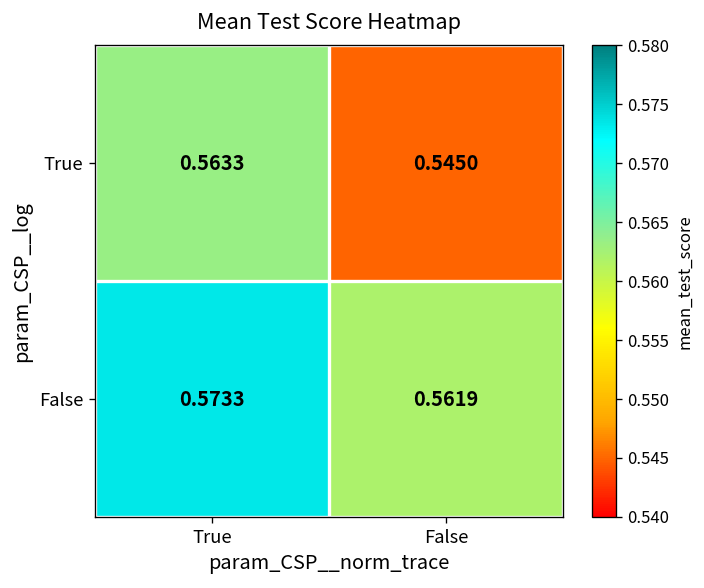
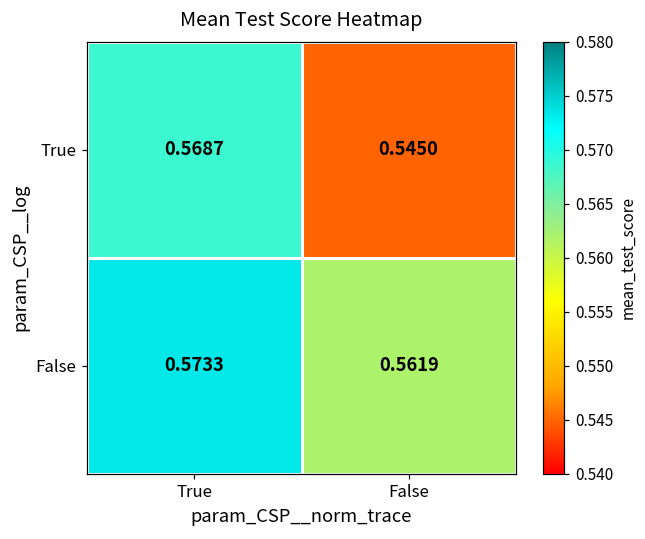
True, True: 0.5633 -> 0.5687
